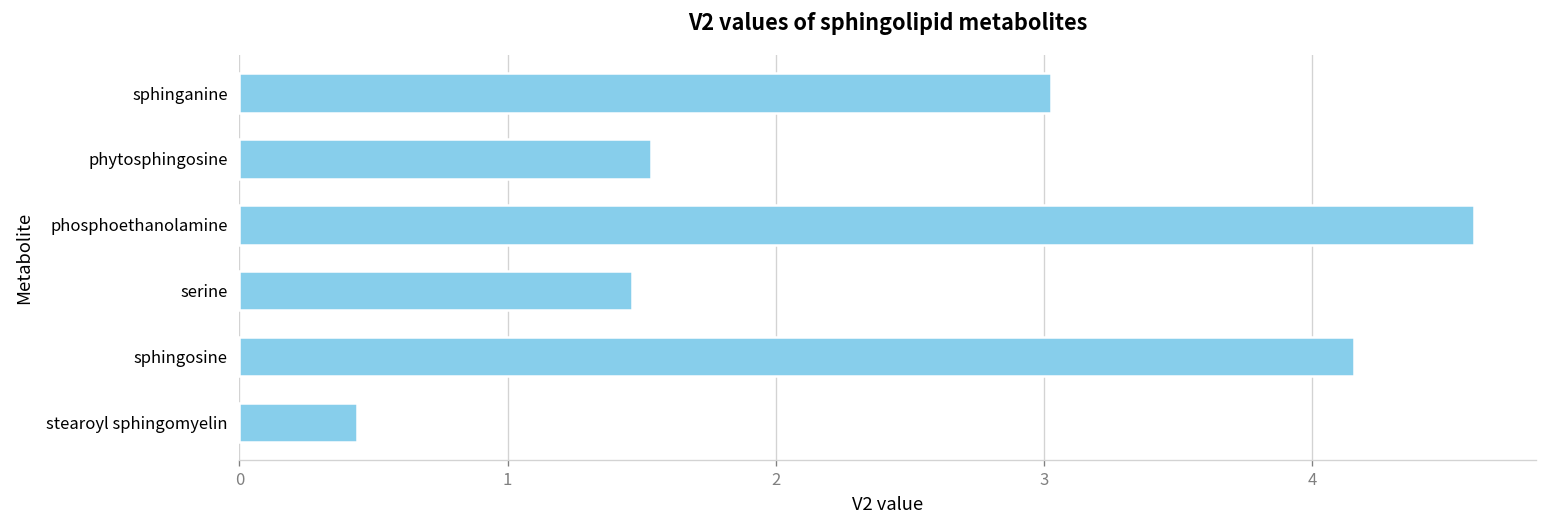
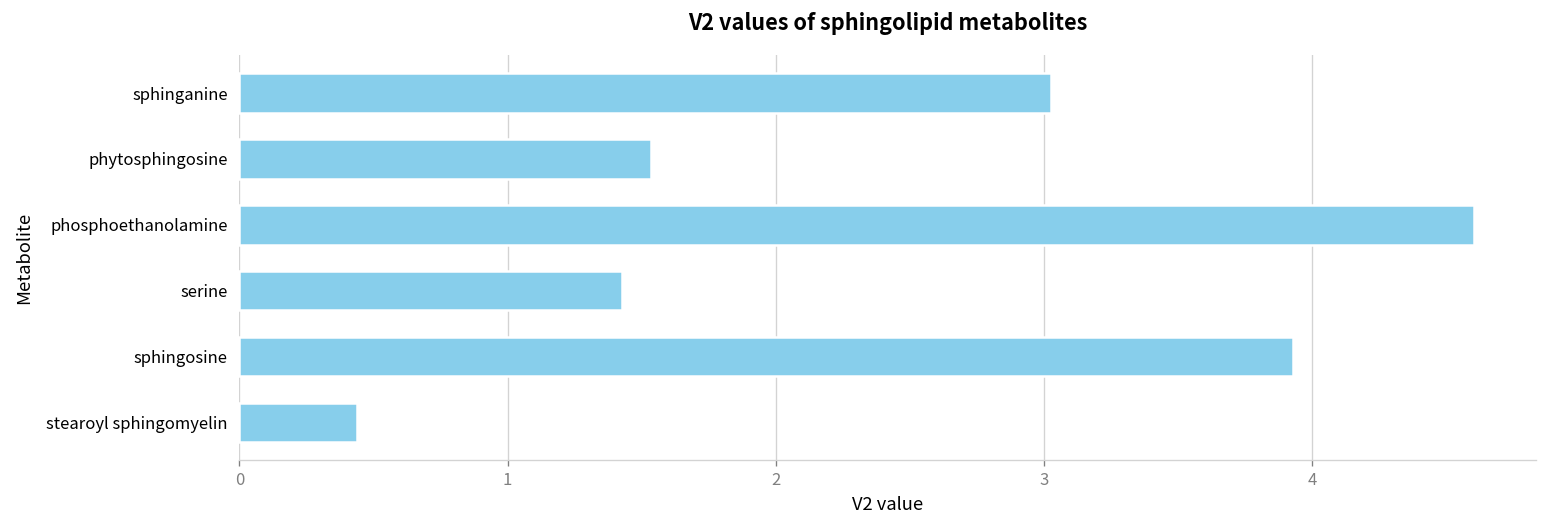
serine: 1.46 -> 1.43
sphingosine: 4.16 -> 3.93
